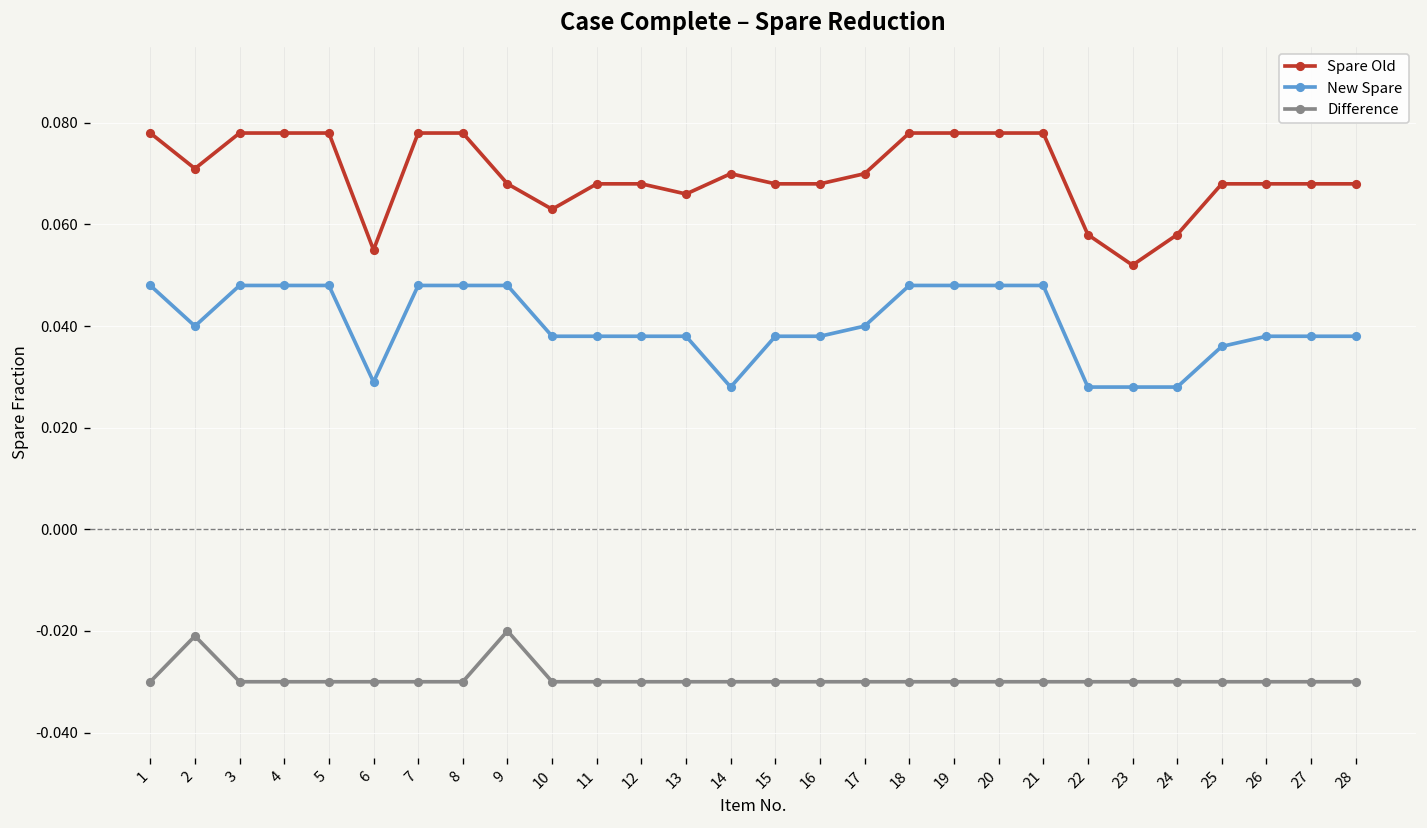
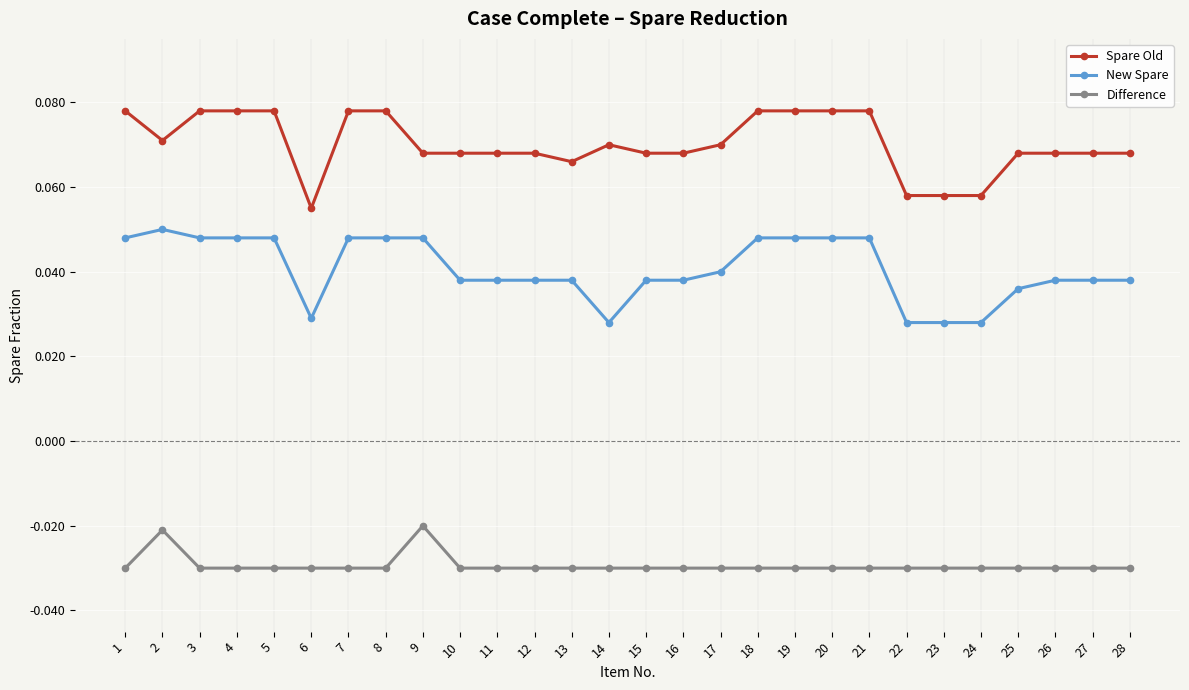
New Spare, 2: 0.04 -> 0.05
Spare Old, 10: 0.063 -> 0.068
Spare Old, 23: 0.052 -> 0.058
